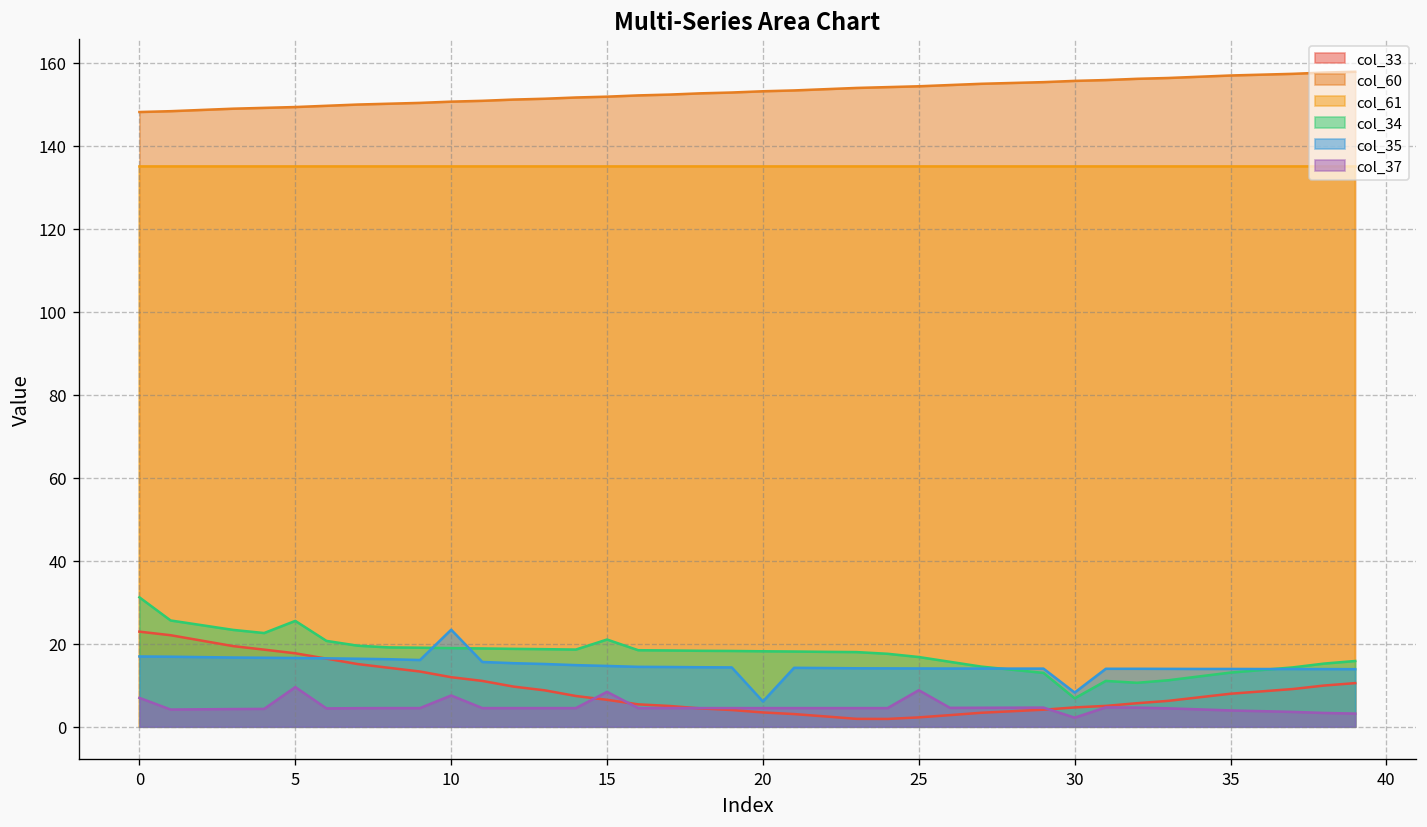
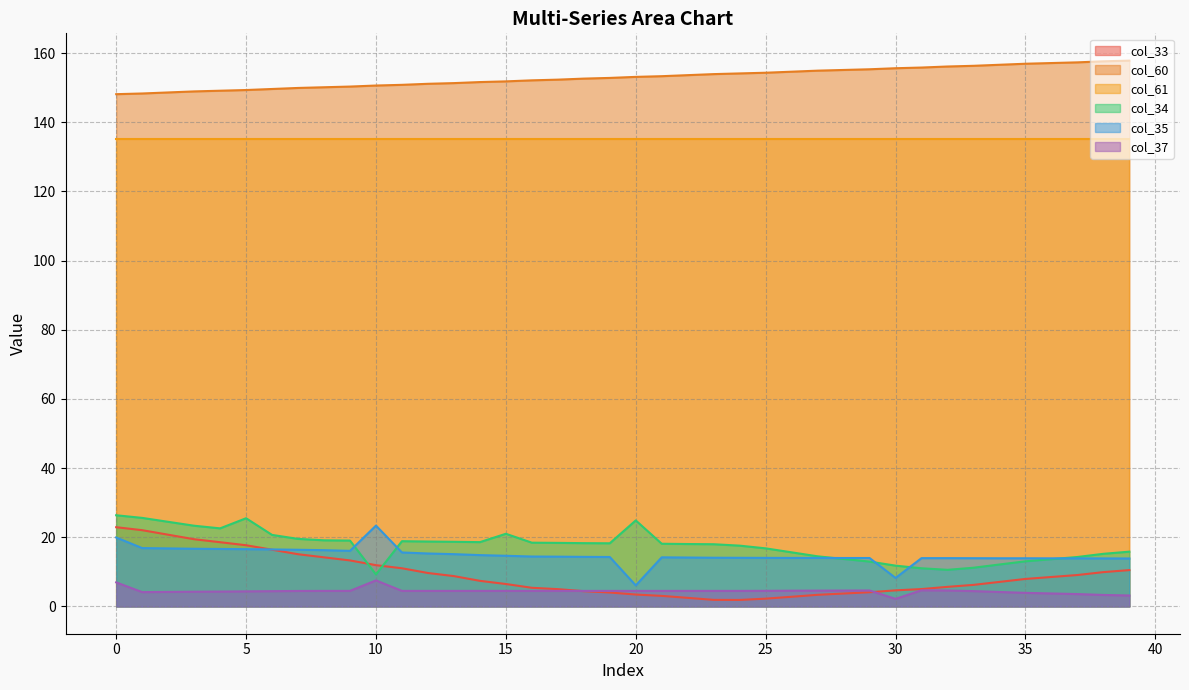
col_34, 0: 31 -> 26
col_35, 0: 17 -> 20
col_37, 5: 10 -> 4
col_34, 10: 19 -> 9
col_37, 15: 8 -> 4
col_34, 20: 18 -> 25
col_37, 25: 9 -> 5
col_34, 30: 7 -> 12
